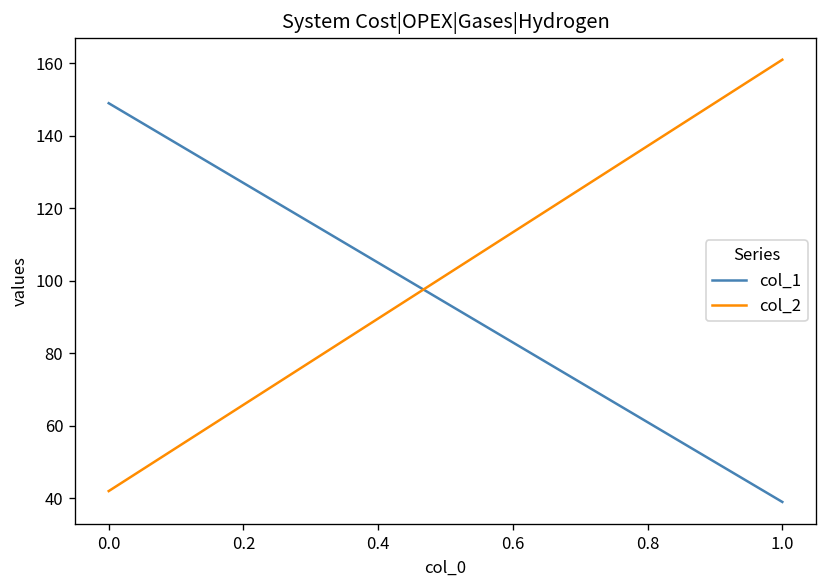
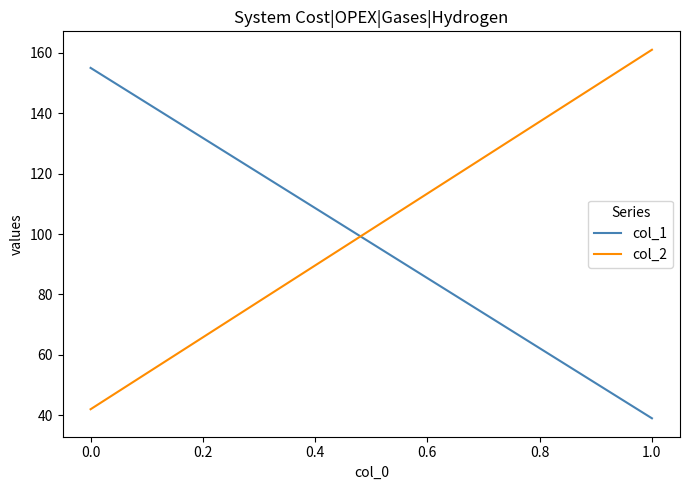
col_1, 0.0: 149 -> 155
